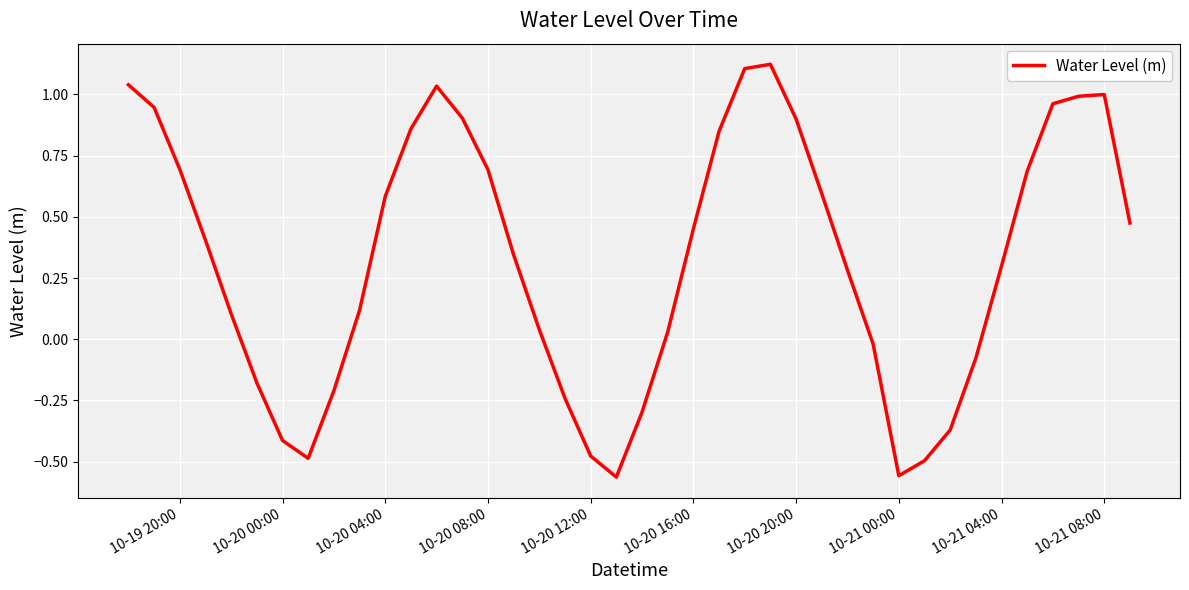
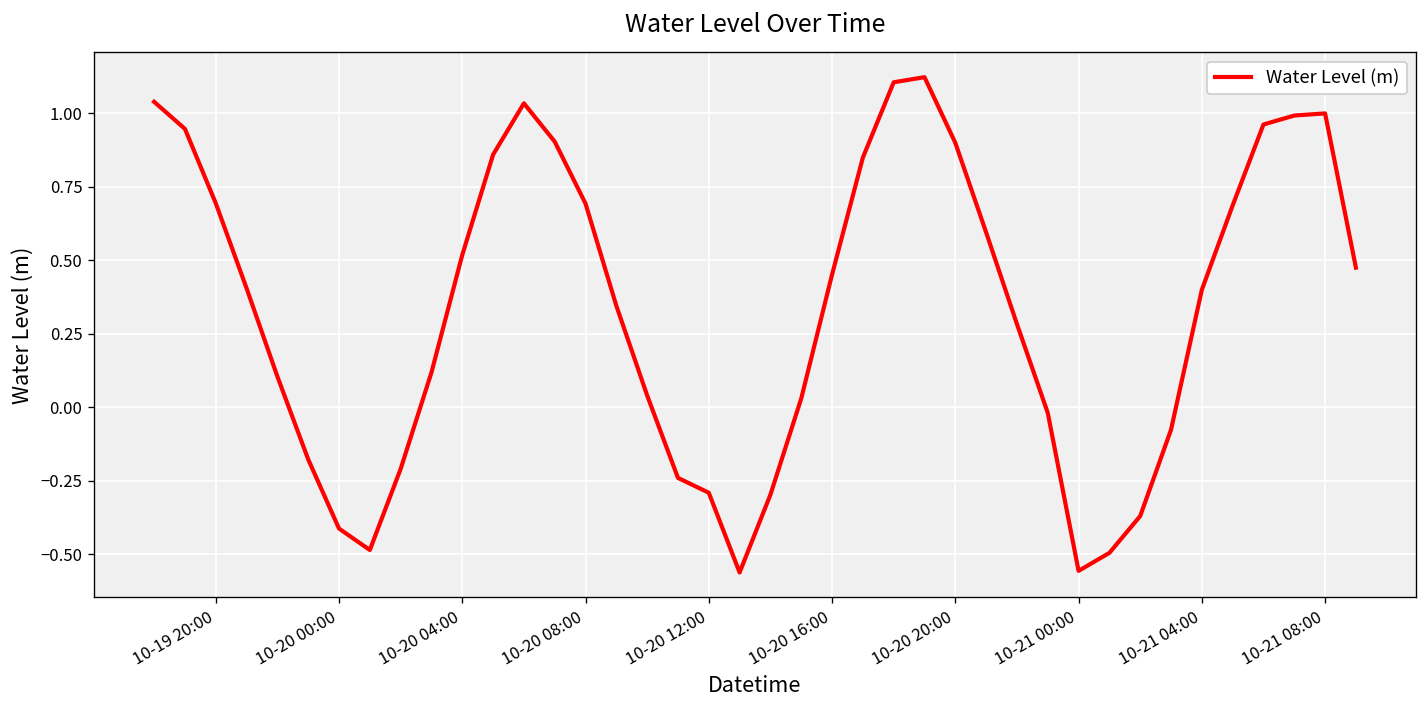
10-20 04:00: 0.58 -> 0.52
10-20 12:00: -0.48 -> -0.29
10-21 04:00: 0.30 -> 0.40
